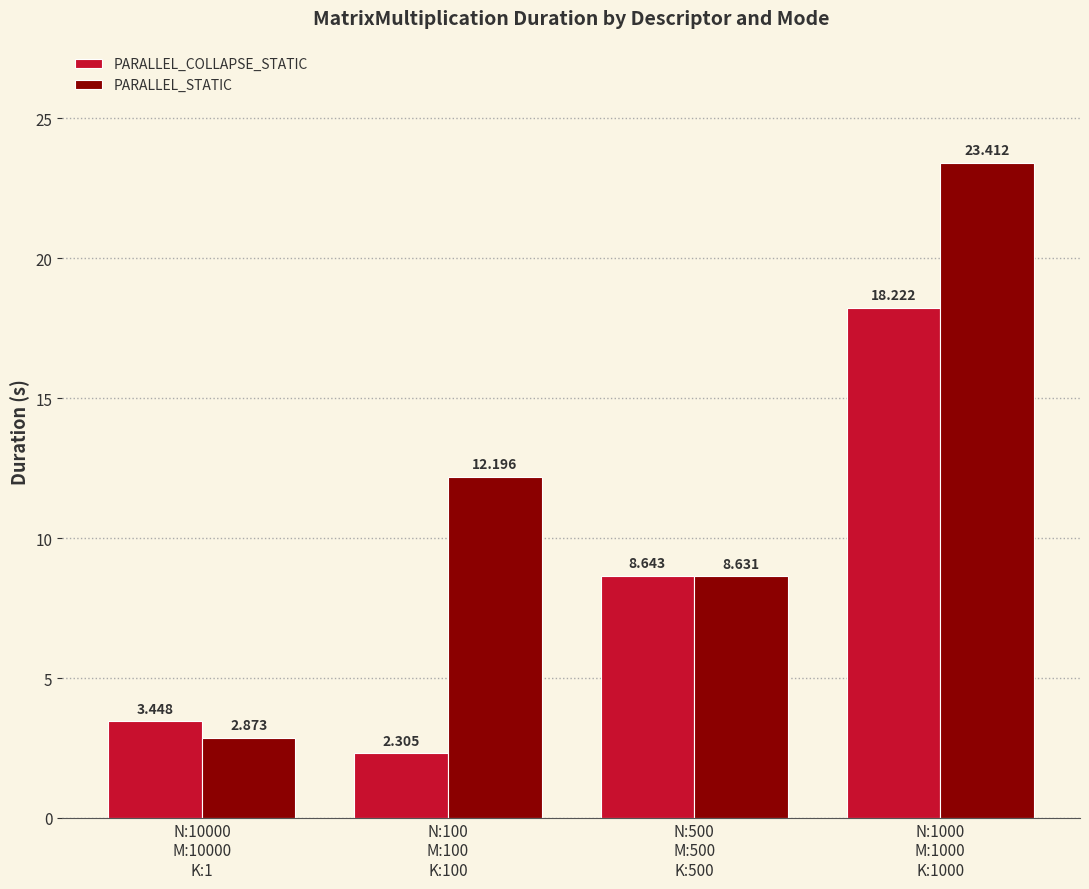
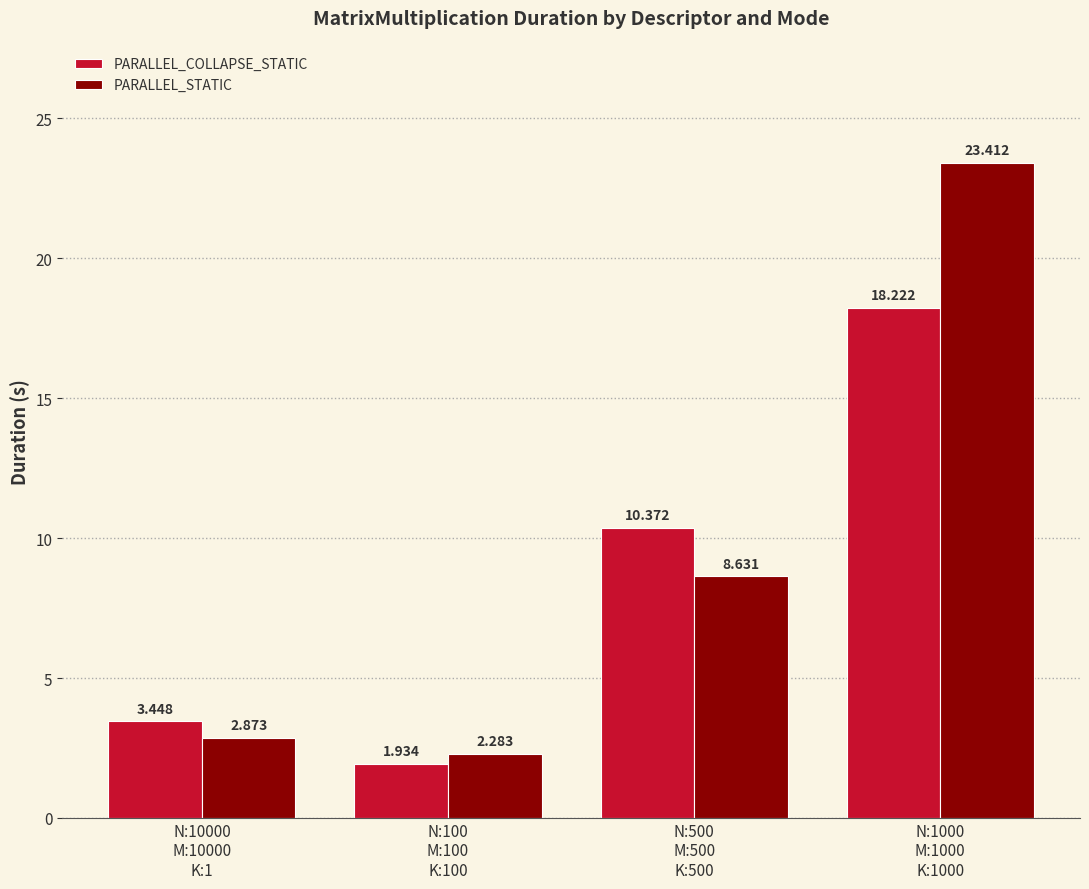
PARALLEL_COLLAPSE_STATIC, N:100 M:100 K:100: 2.305 -> 1.934
PARALLEL_STATIC, N:100 M:100 K:100: 12.196 -> 2.283
PARALLEL_COLLAPSE_STATIC, N:500 M:500 K:500: 8.643 -> 10.372
